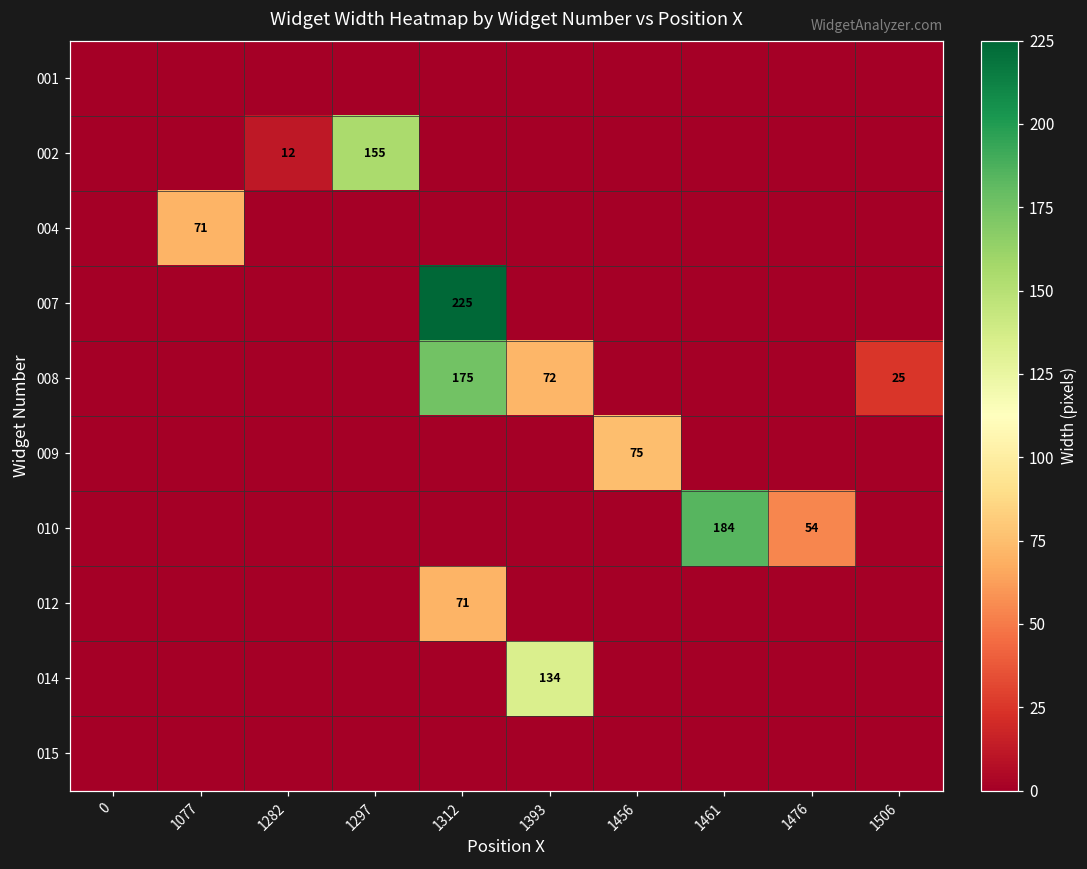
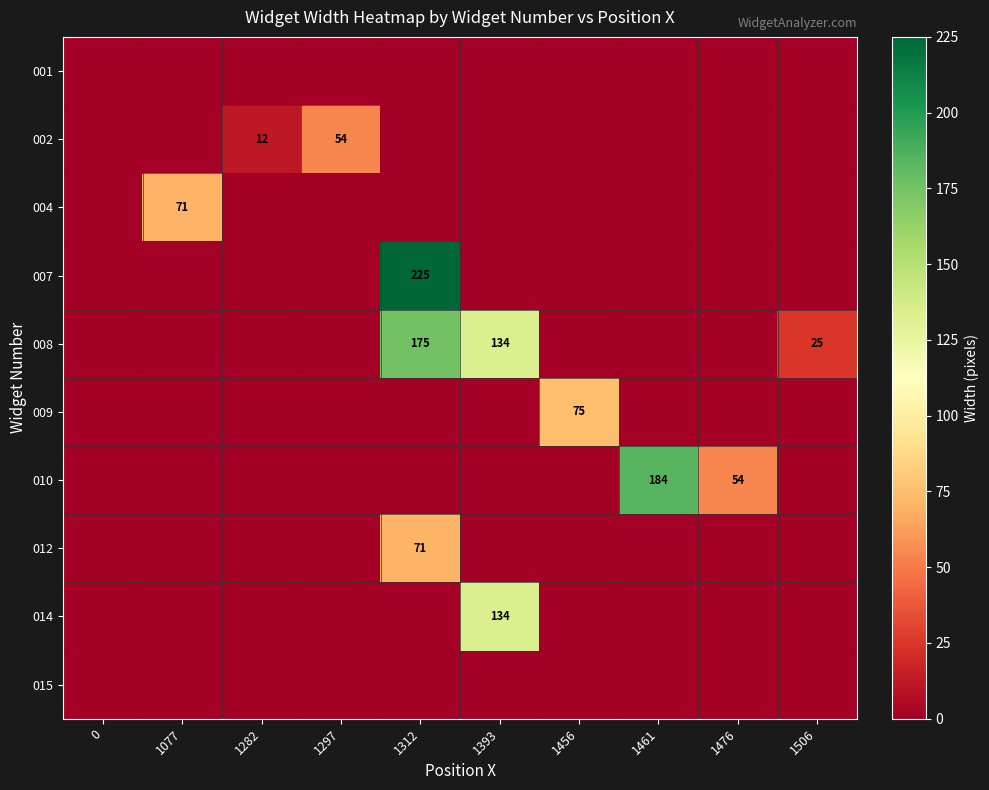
002, 1297: 155 -> 54
008, 1393: 72 -> 134
